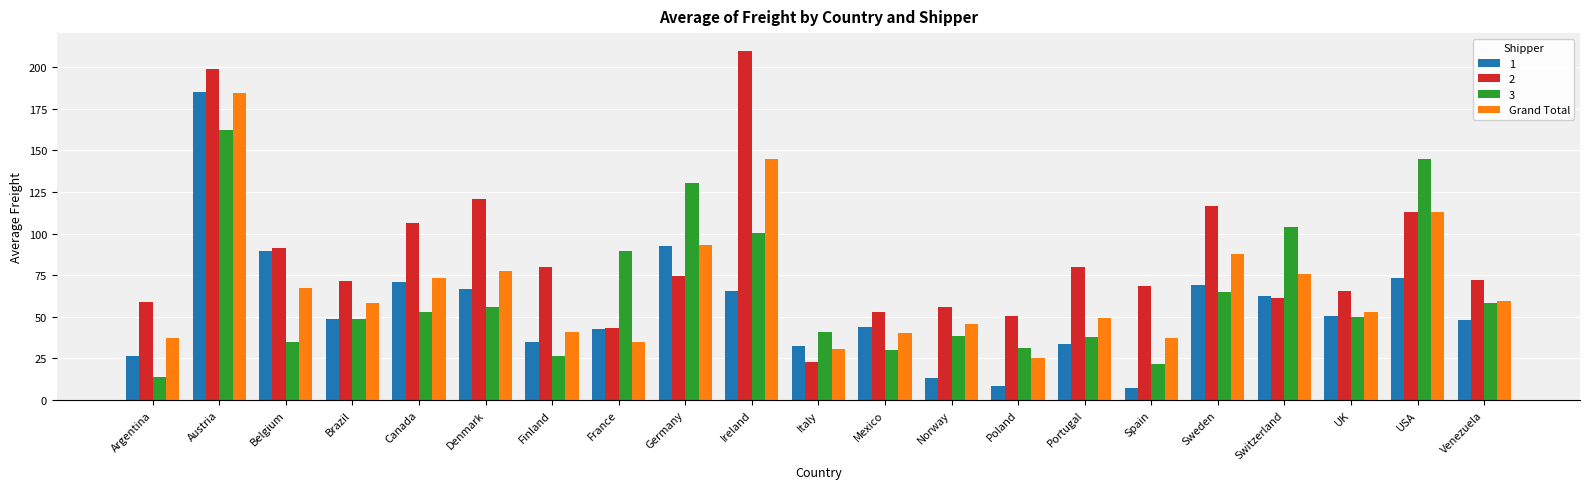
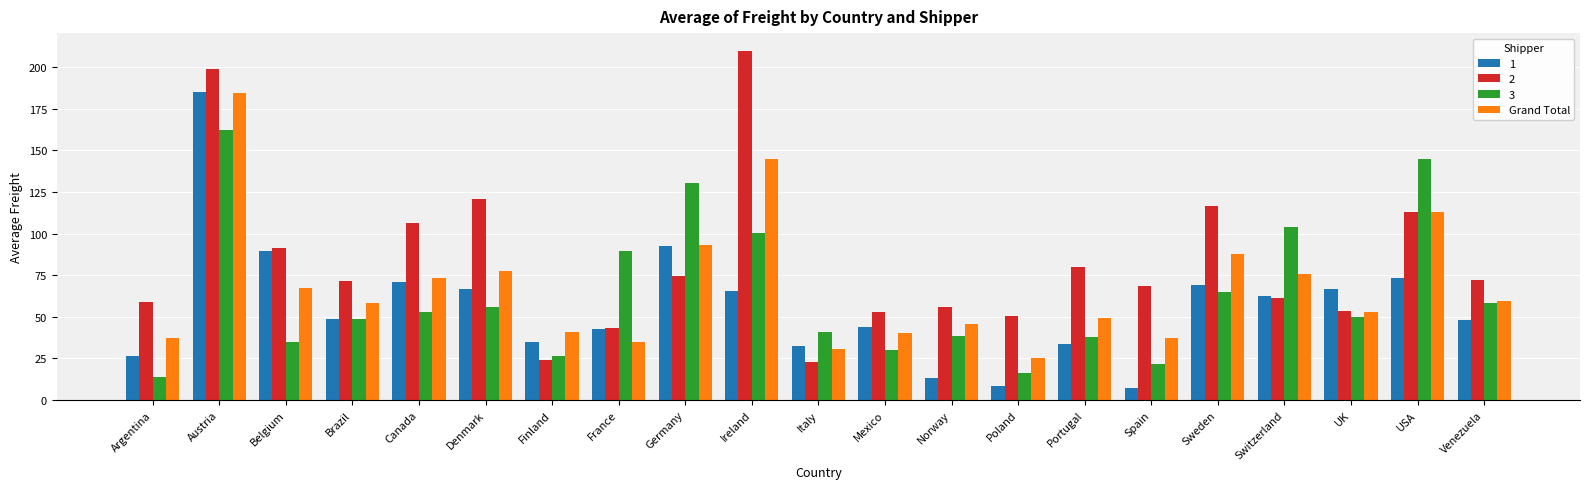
2, Finland: 80 -> 24
3, Poland: 32 -> 17
1, UK: 50 -> 67
2, UK: 66 -> 54
